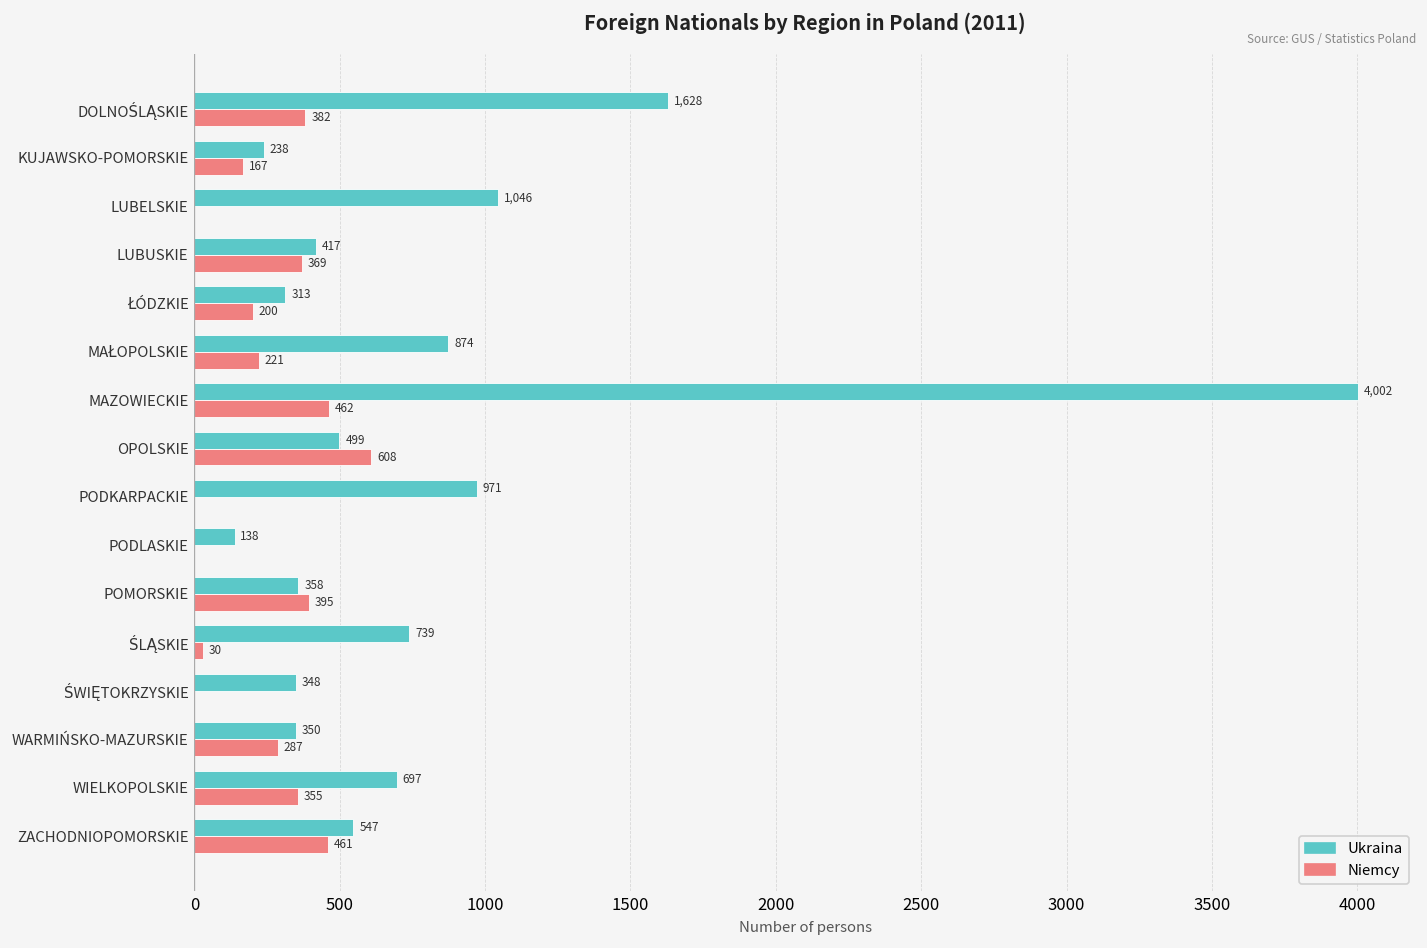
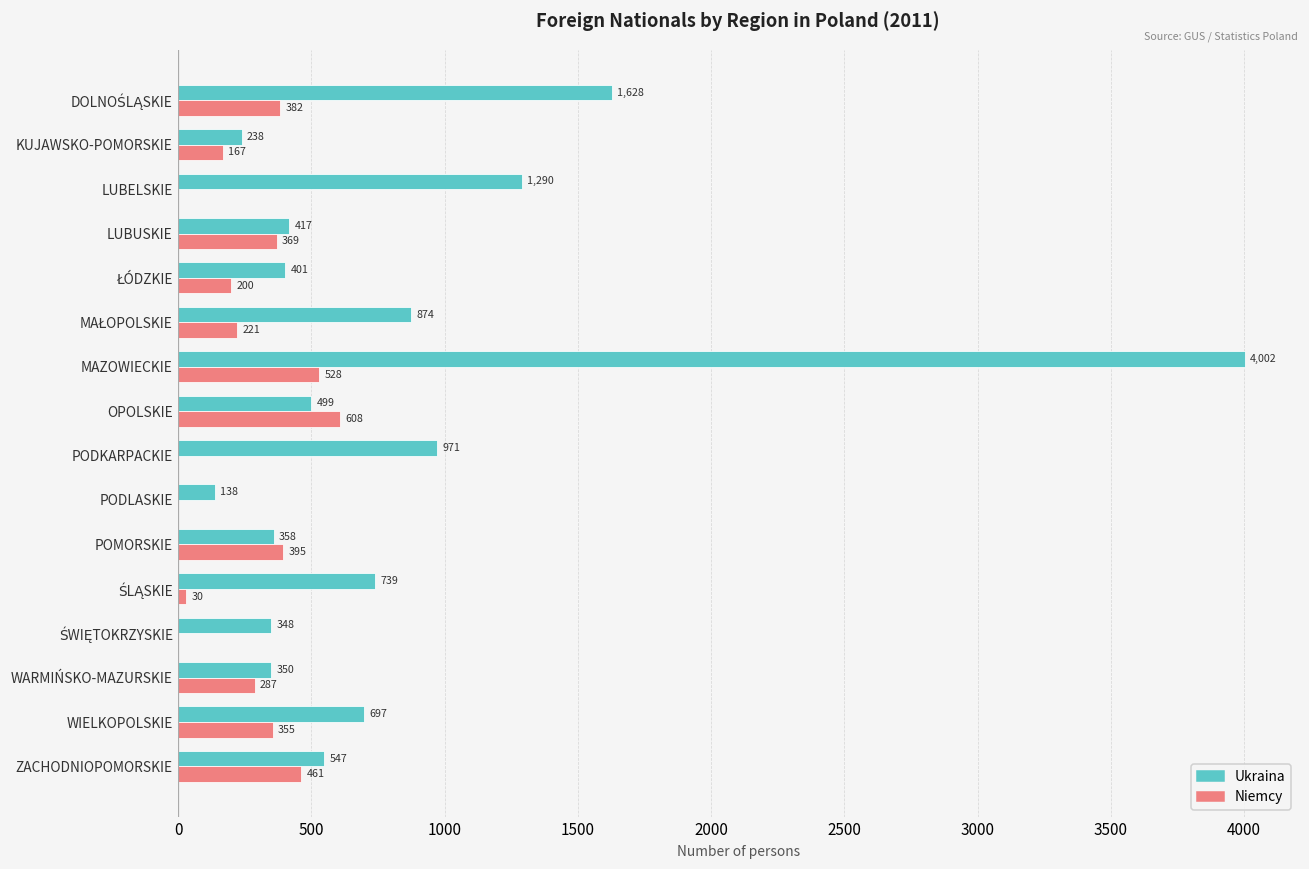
Ukraina, LUBELSKIE: 1,046 -> 1,290
Ukraina, ŁÓDZKIE: 313 -> 401
Niemcy, MAZOWIECKIE: 462 -> 528
